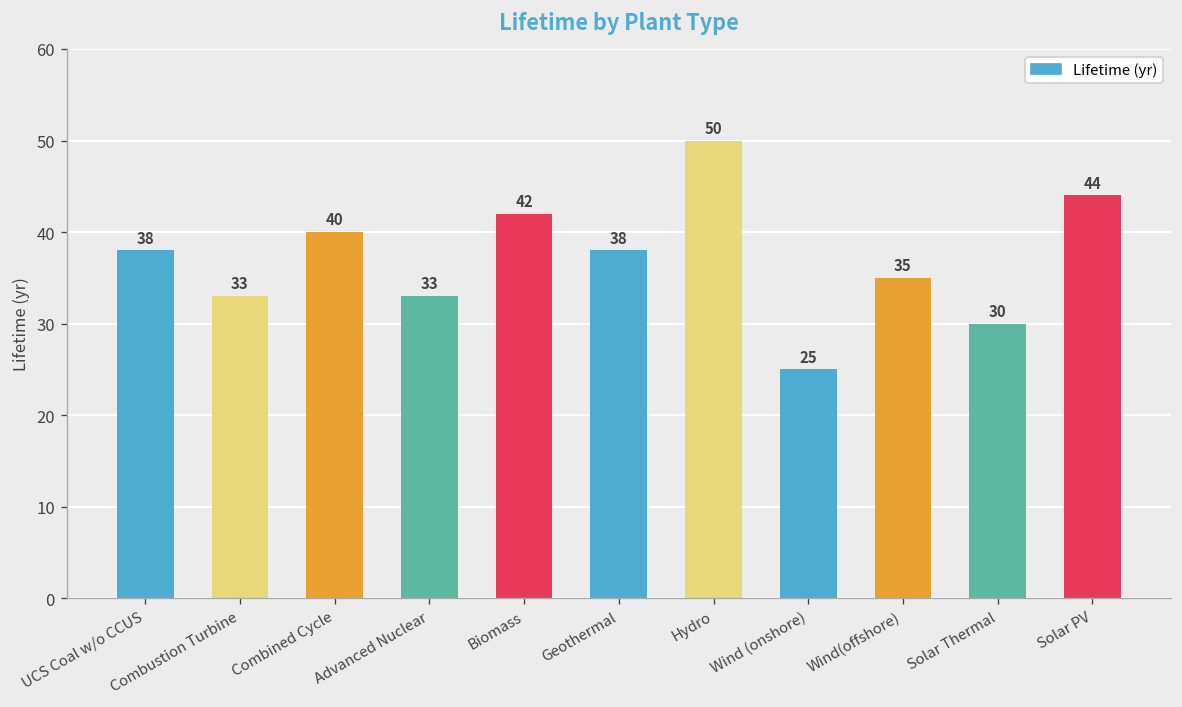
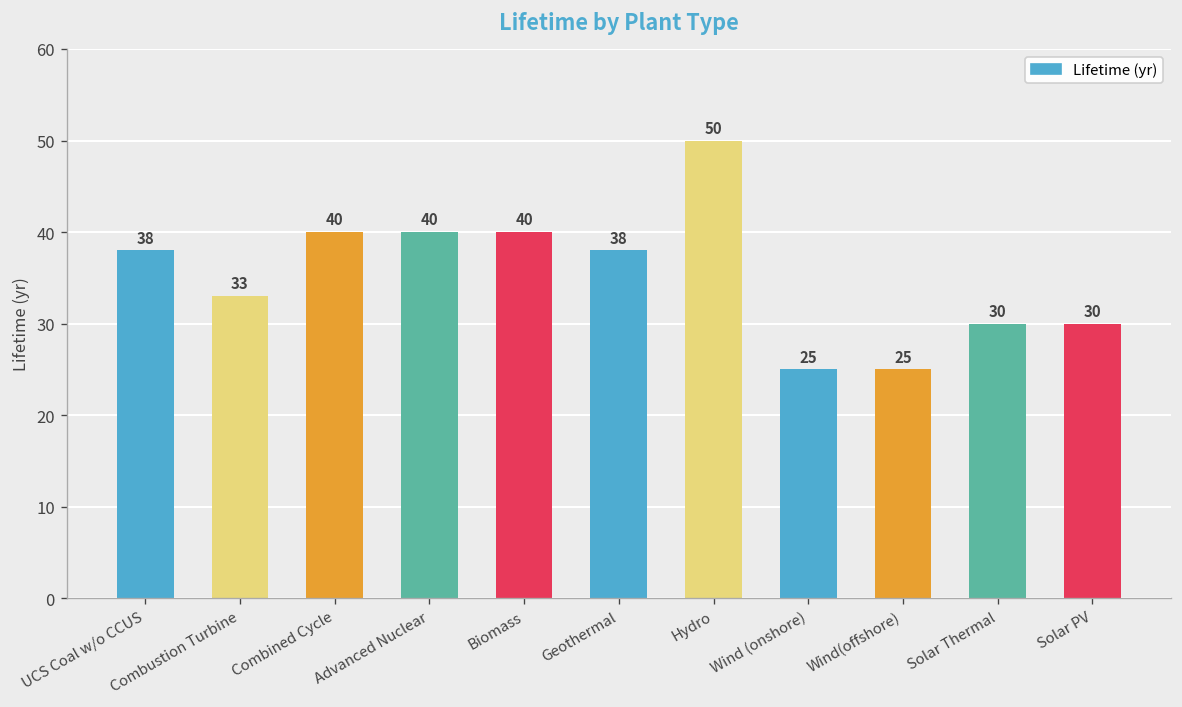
Advanced Nuclear: 33 -> 40
Biomass: 42 -> 40
Wind(offshore): 35 -> 25
Solar PV: 44 -> 30
